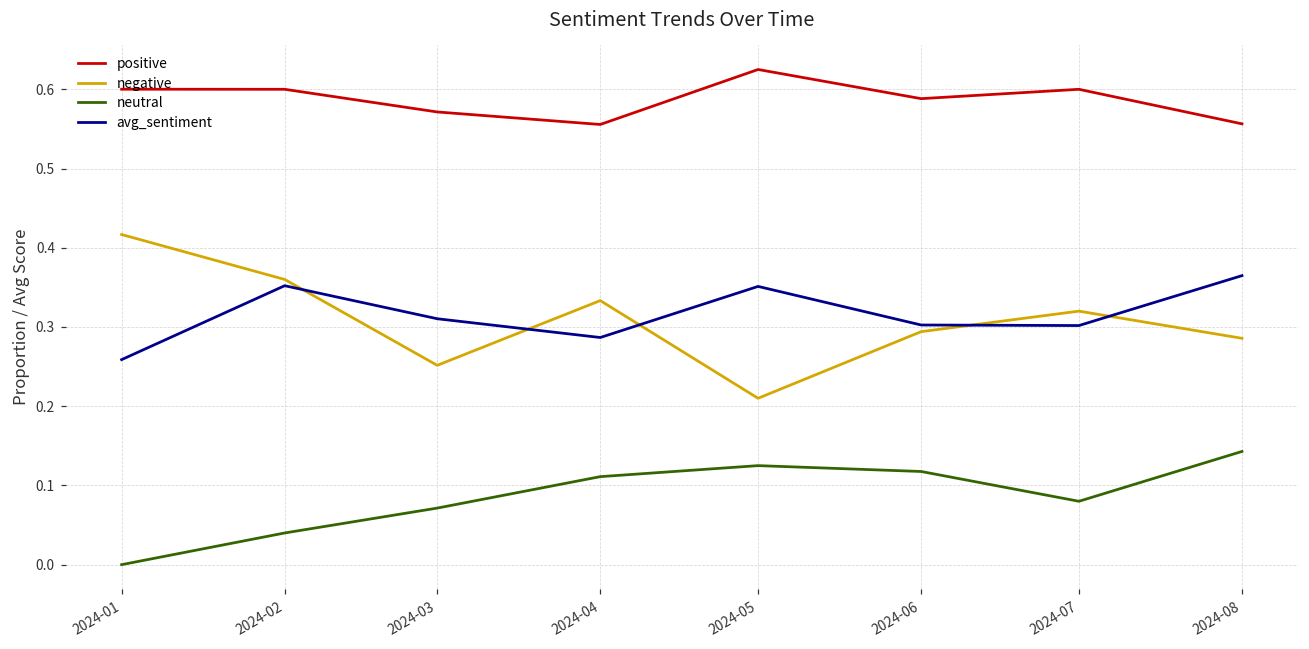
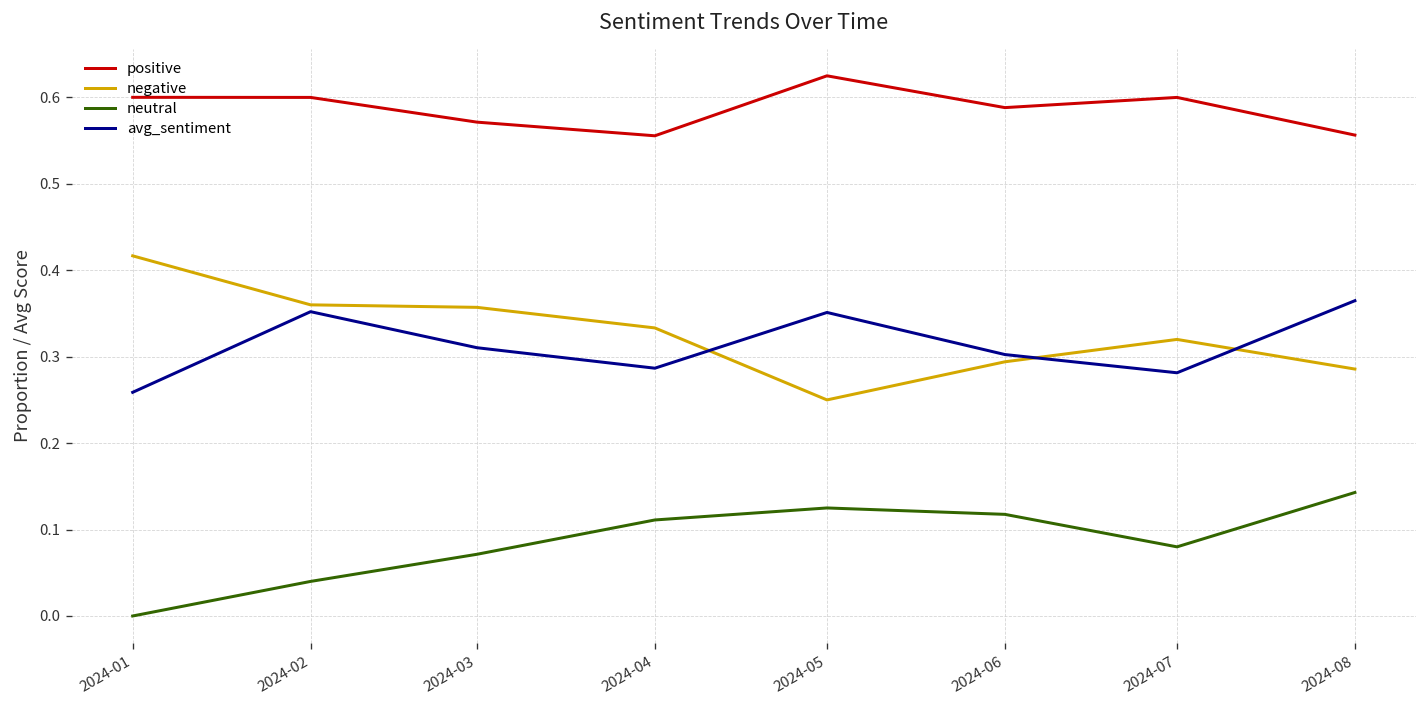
negative, 2024-03: 0.25 -> 0.36
negative, 2024-05: 0.21 -> 0.25
avg_sentiment, 2024-07: 0.30 -> 0.28
